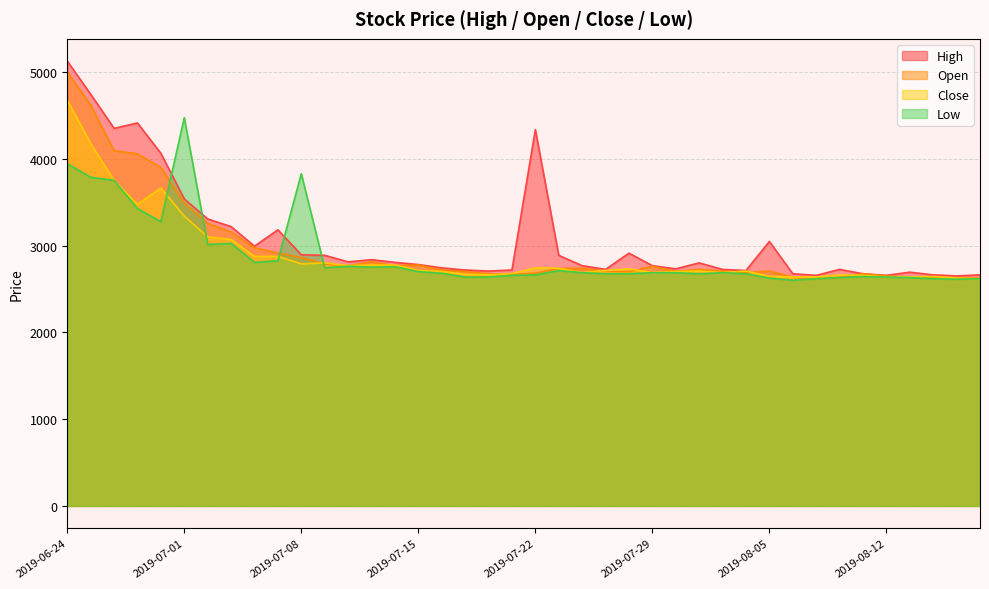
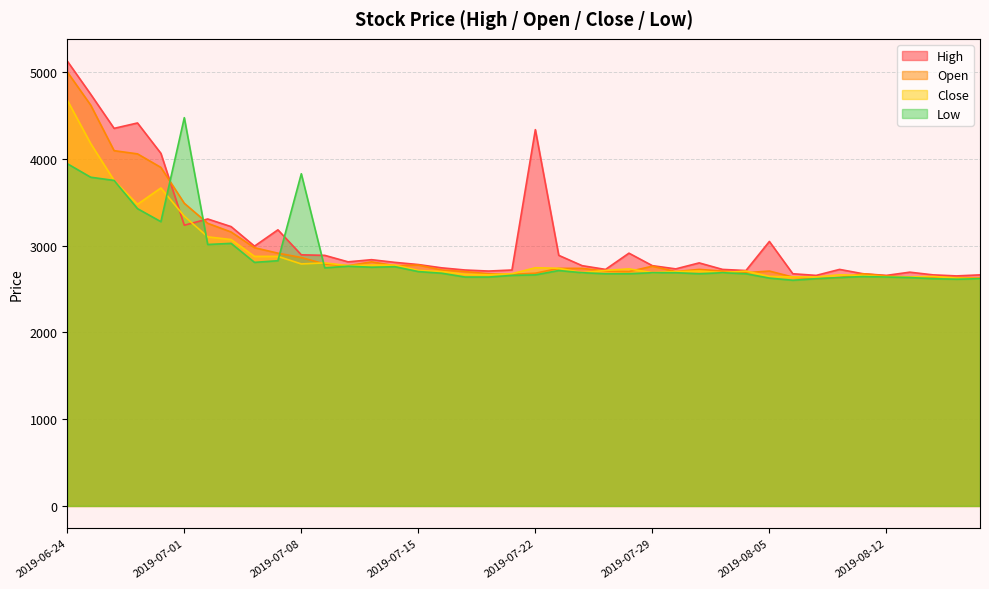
High, 2019-07-01: 3500 -> 3200
